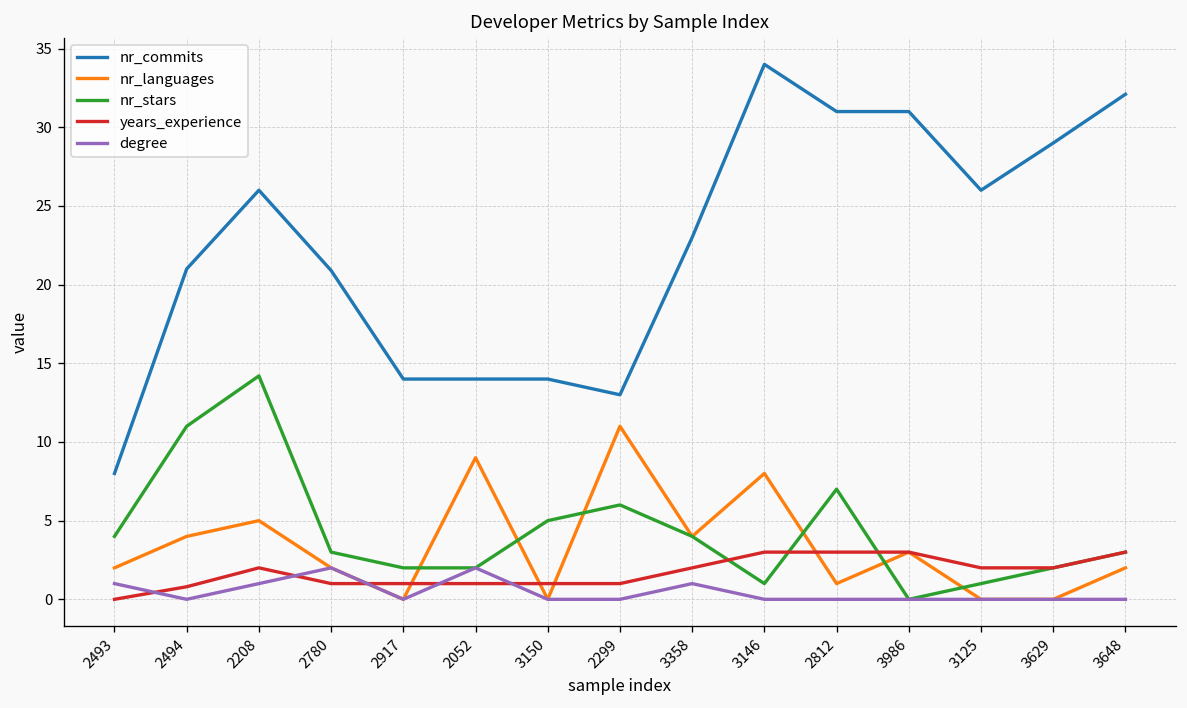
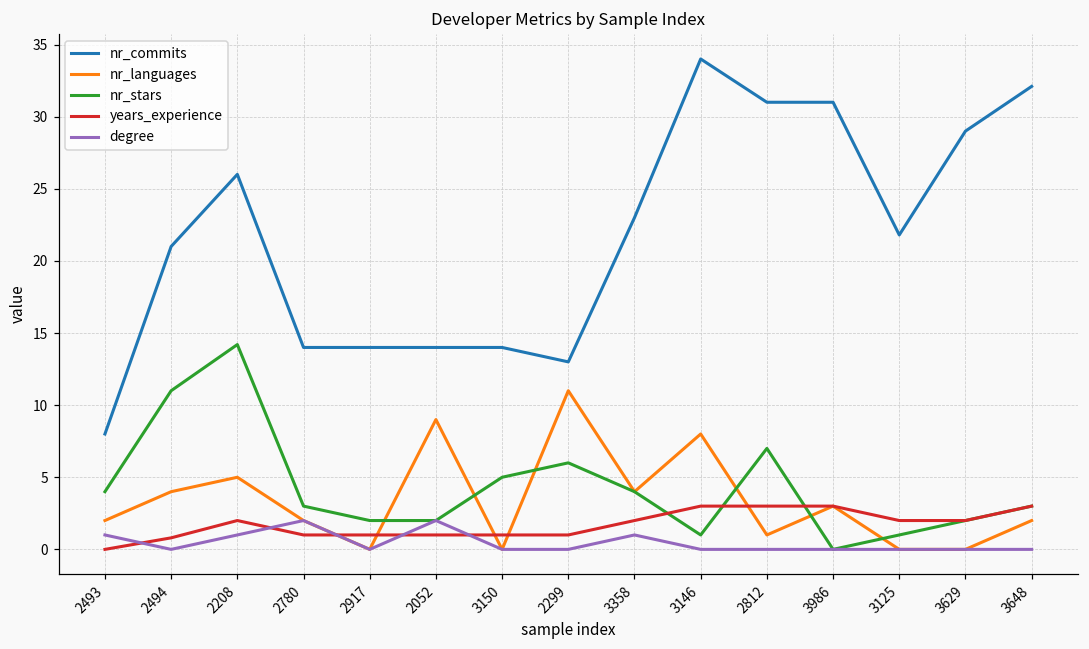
nr_commits, 2780: 20.9 -> 14.0
nr_commits, 3125: 26.0 -> 21.8
